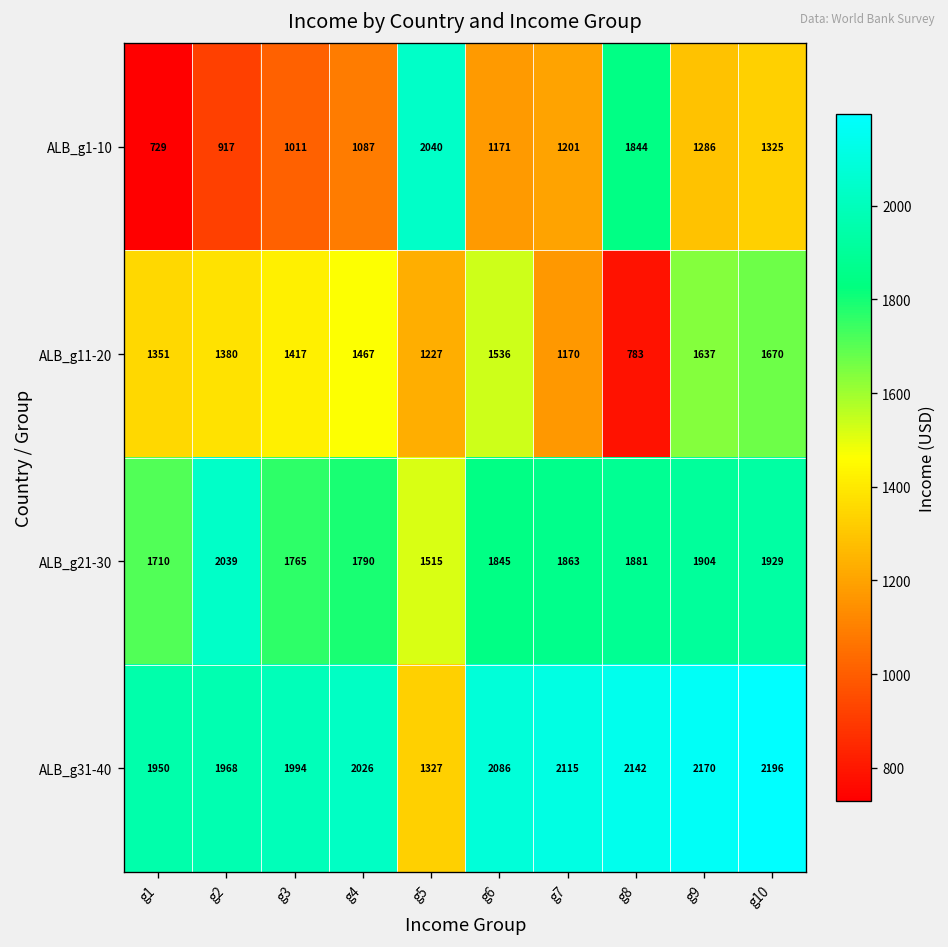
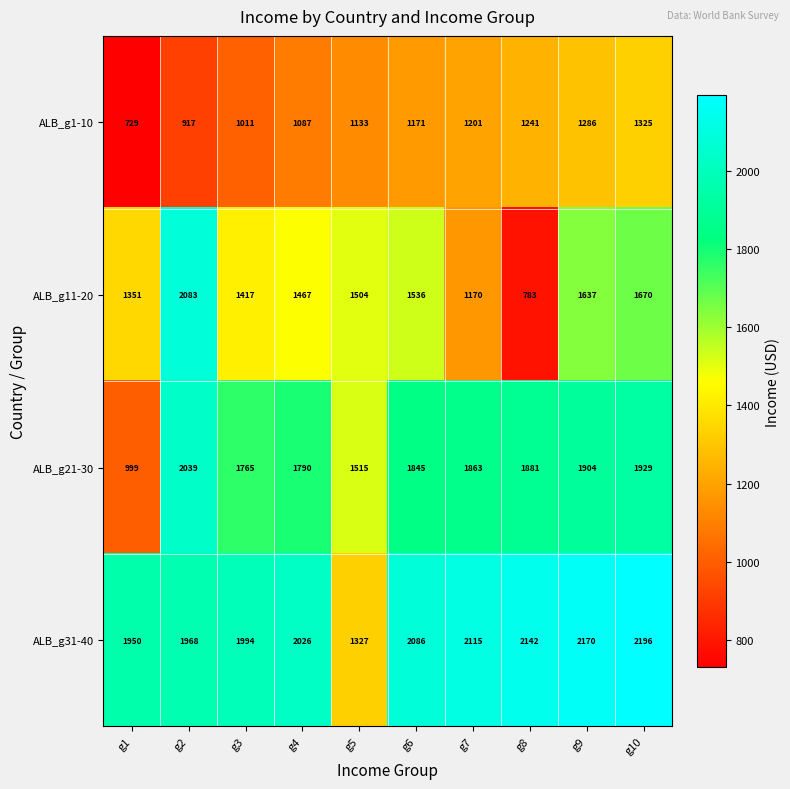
ALB_g1-10, g5: 2040 -> 1133
ALB_g1-10, g8: 1844 -> 1241
ALB_g11-20, g2: 1380 -> 2083
ALB_g11-20, g5: 1227 -> 1504
ALB_g21-30, g1: 1710 -> 999
